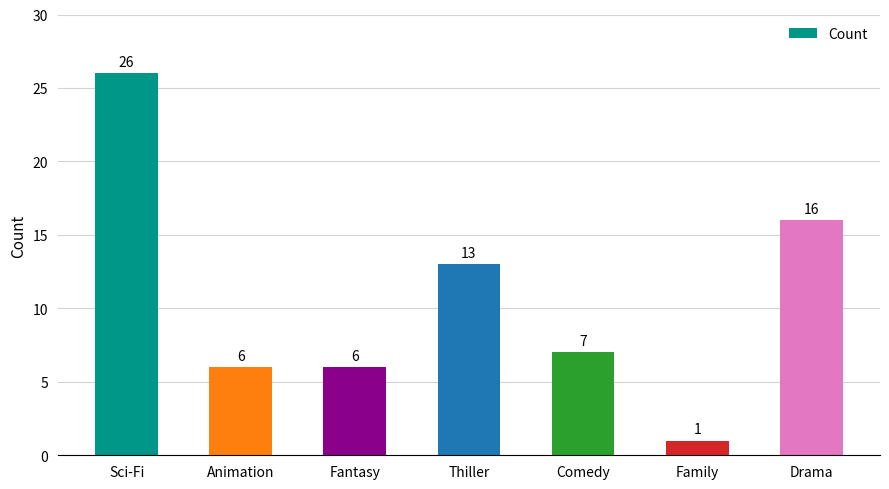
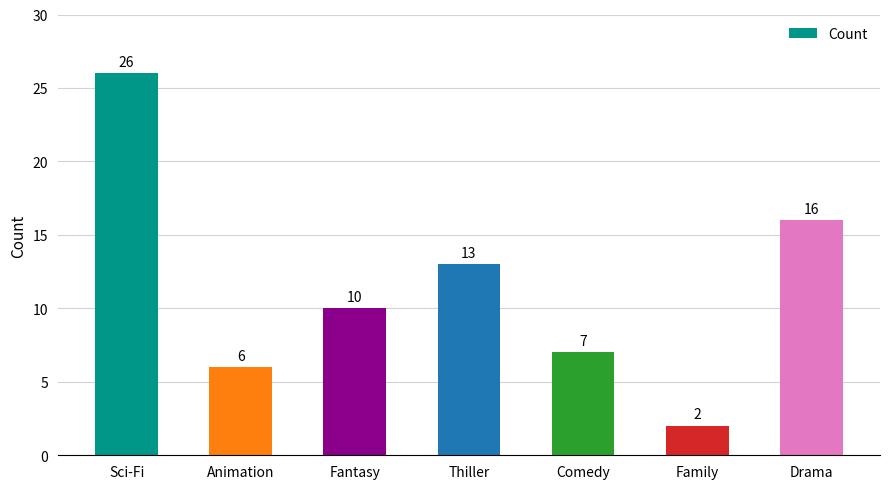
Fantasy: 6 -> 10
Family: 1 -> 2
